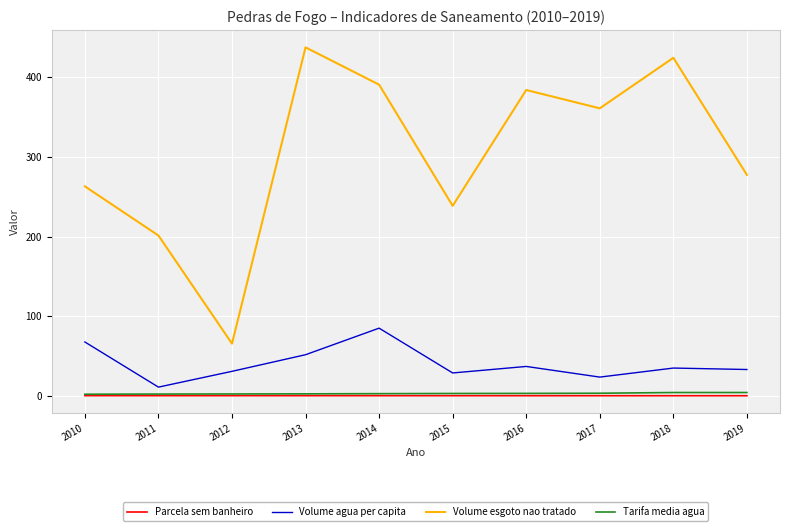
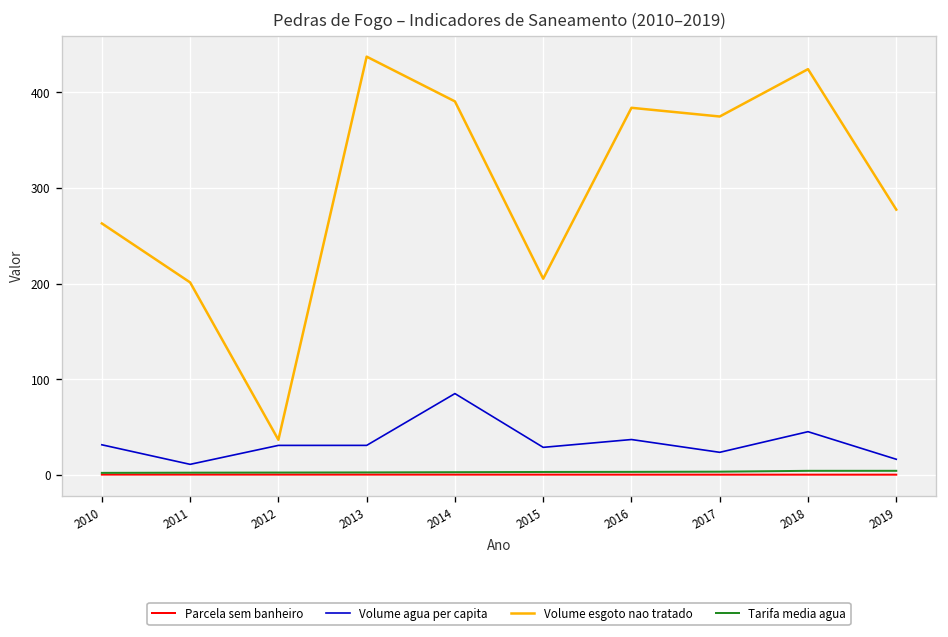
Volume agua per capita, 2010: 70 -> 30
Volume esgoto nao tratado, 2012: 70 -> 40
Volume agua per capita, 2013: 50 -> 30
Volume esgoto nao tratado, 2015: 240 -> 210
Volume esgoto nao tratado, 2017: 360 -> 370
Volume agua per capita, 2018: 30 -> 50
Volume agua per capita, 2019: 30 -> 20
